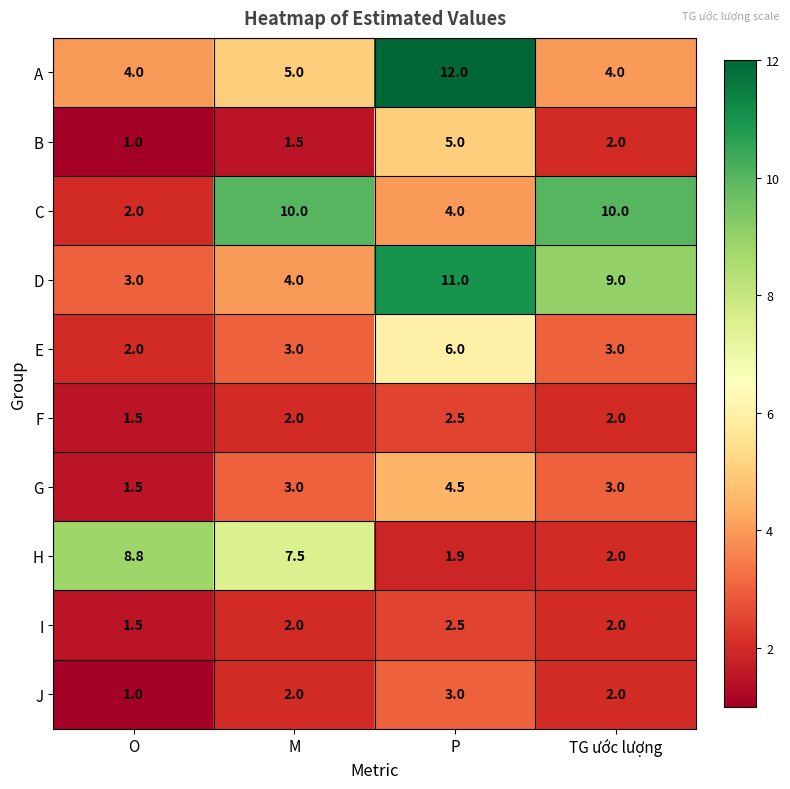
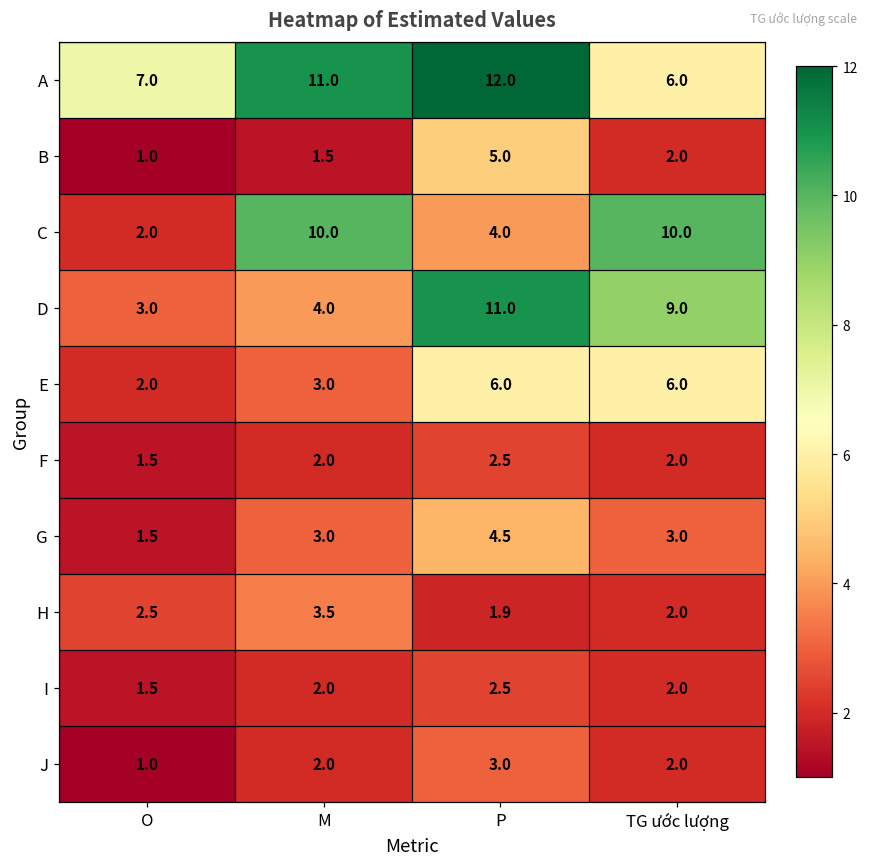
A, O: 4.0 -> 7.0
A, M: 5.0 -> 11.0
A, TG ước lượng: 4.0 -> 6.0
E, TG ước lượng: 3.0 -> 6.0
H, O: 8.8 -> 2.5
H, M: 7.5 -> 3.5
